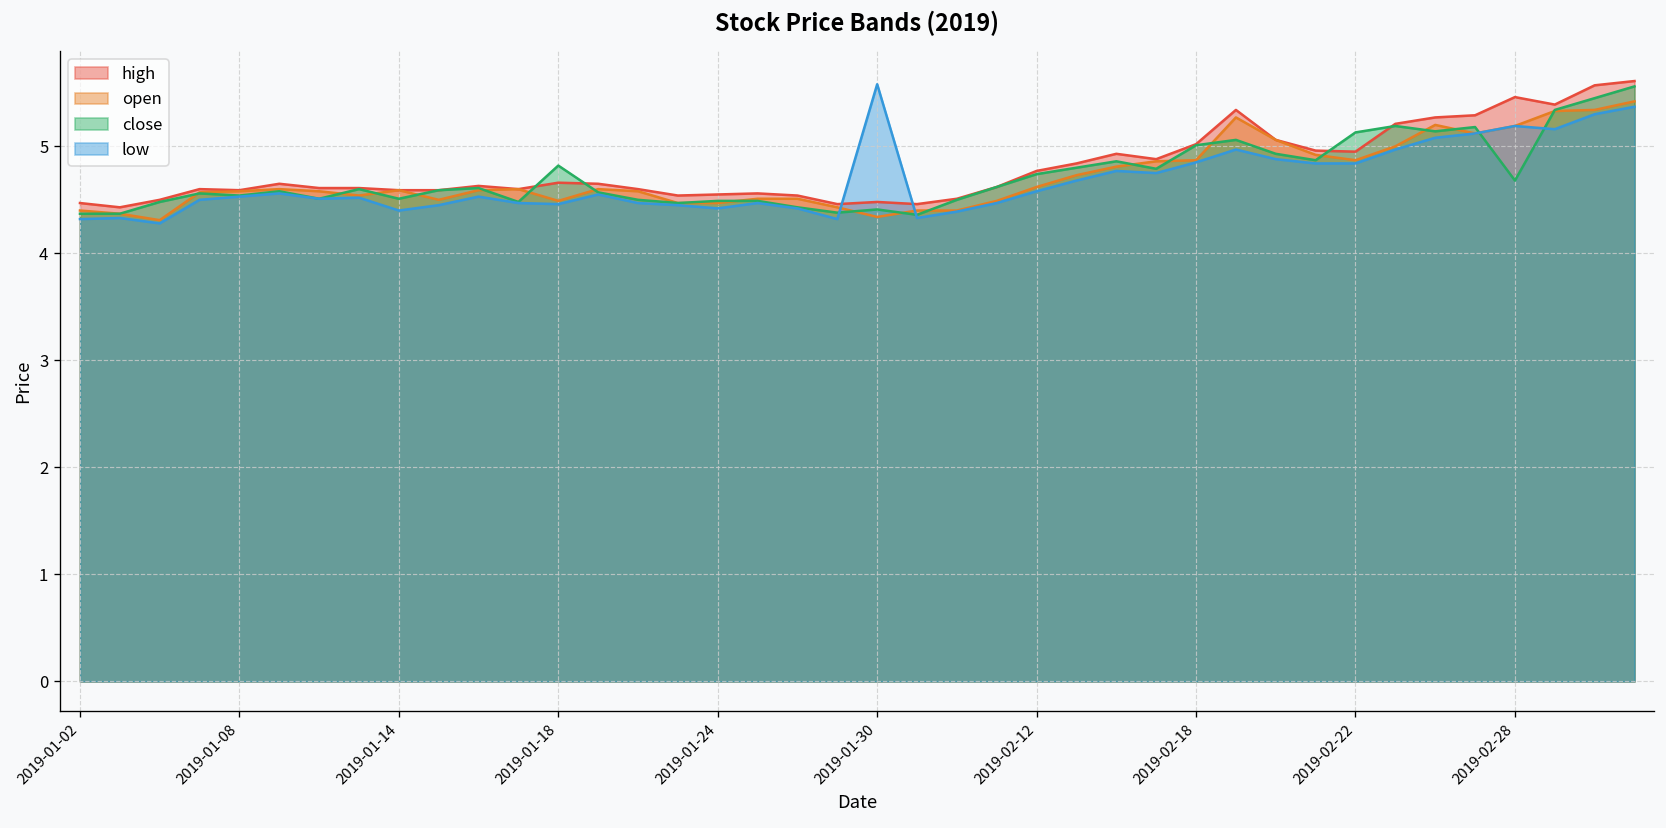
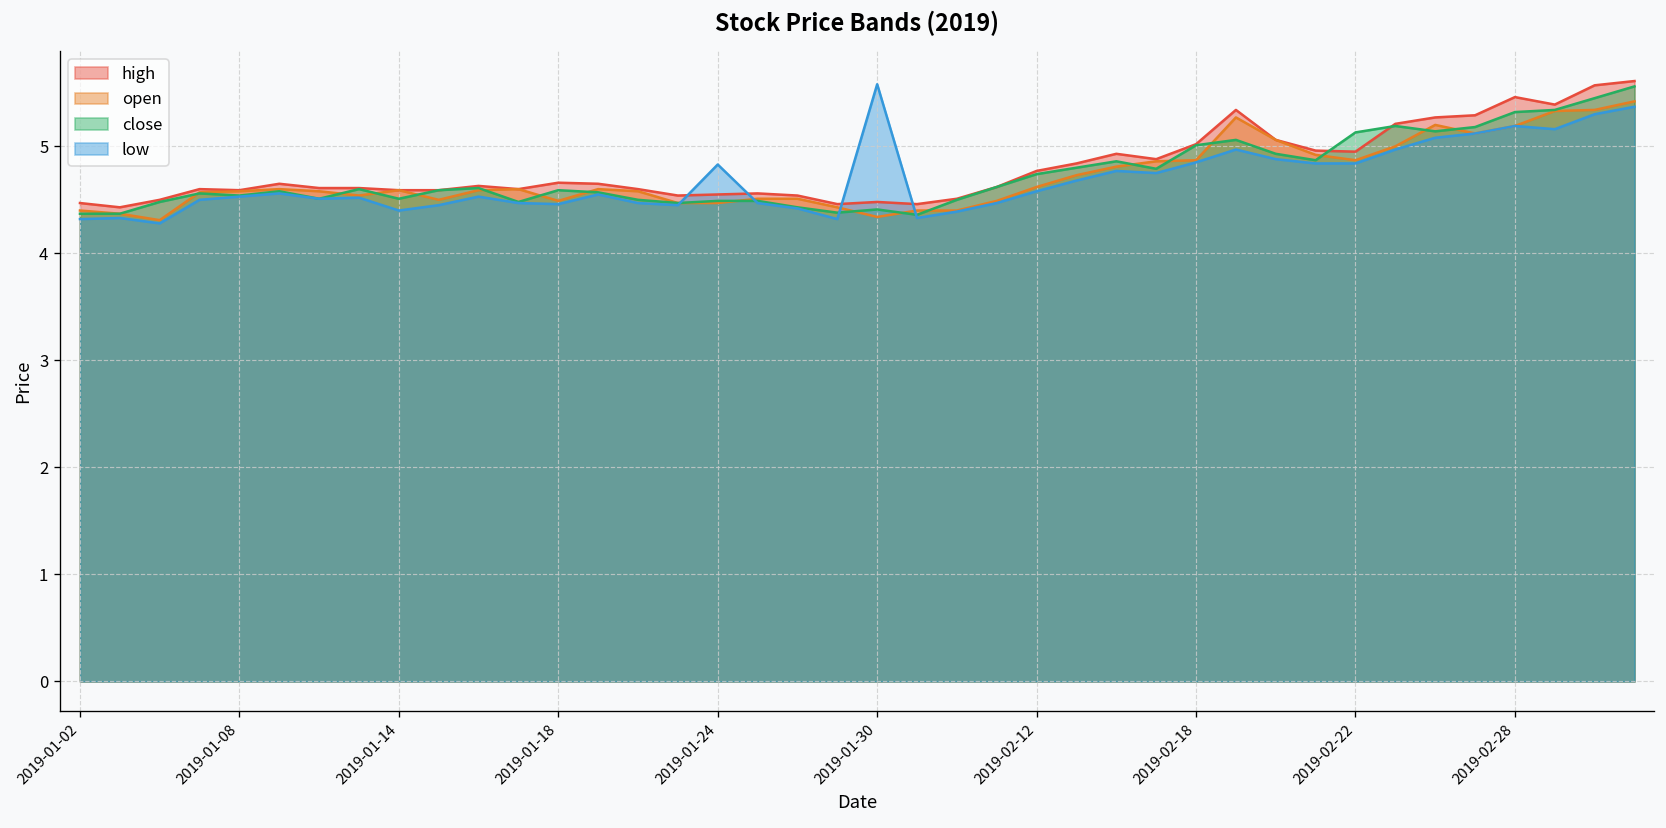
close, 2019-01-18: 4.8 -> 4.6
low, 2019-01-24: 4.4 -> 4.8
close, 2019-02-28: 4.7 -> 5.3
